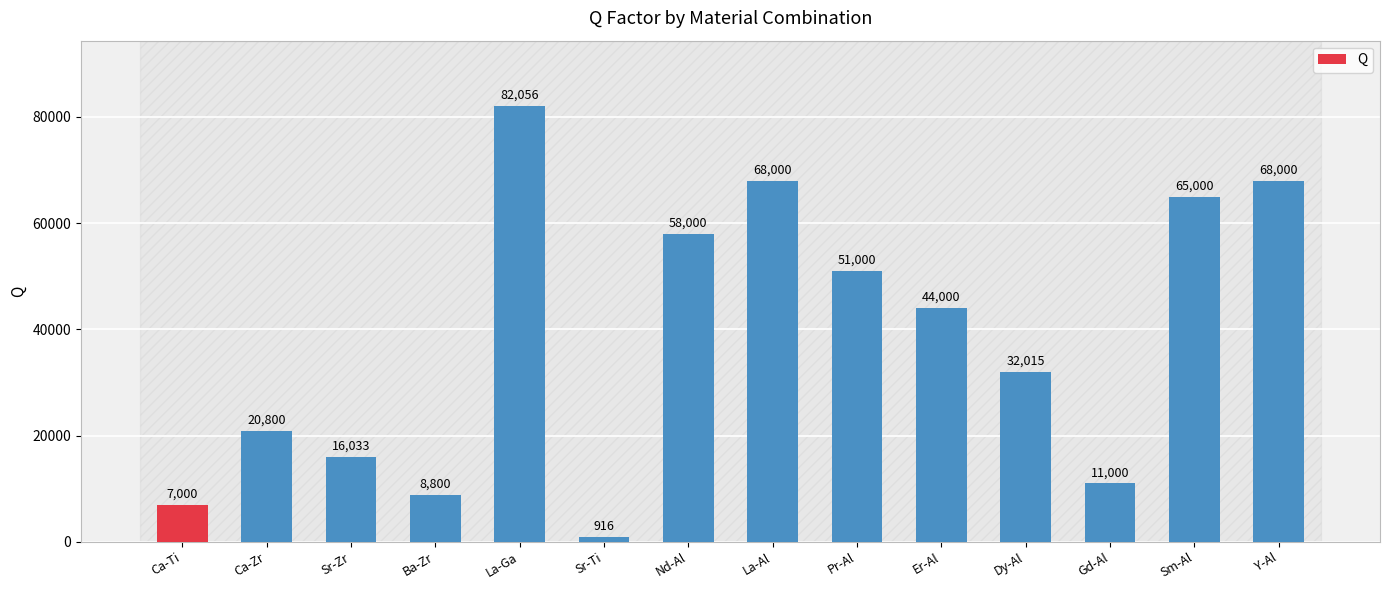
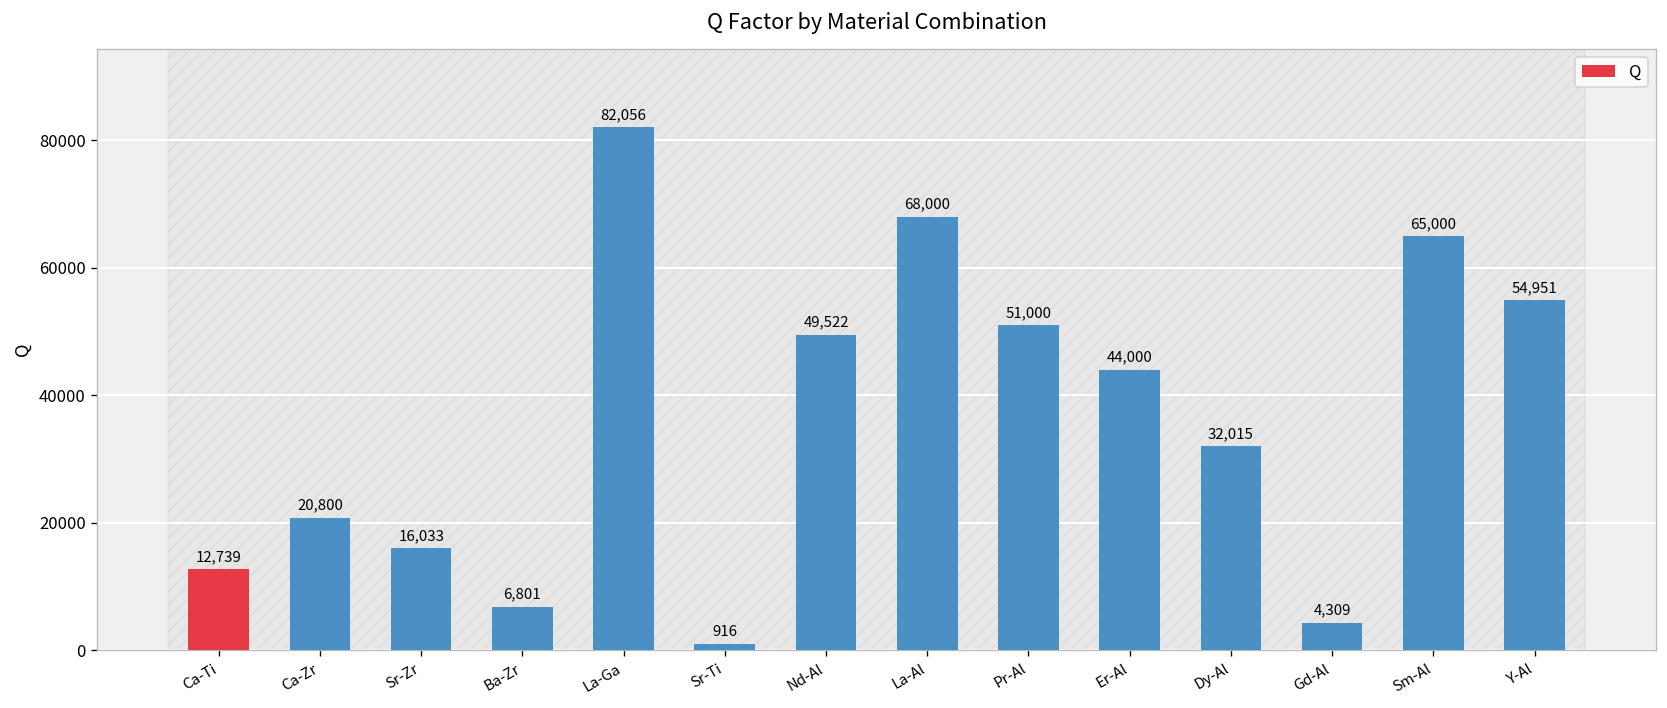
Q, Ca-Ti: 7,000 -> 12,739
Q, Ba-Zr: 8,800 -> 6,801
Q, Nd-Al: 58,000 -> 49,522
Q, Gd-Al: 11,000 -> 4,309
Q, Y-Al: 68,000 -> 54,951
